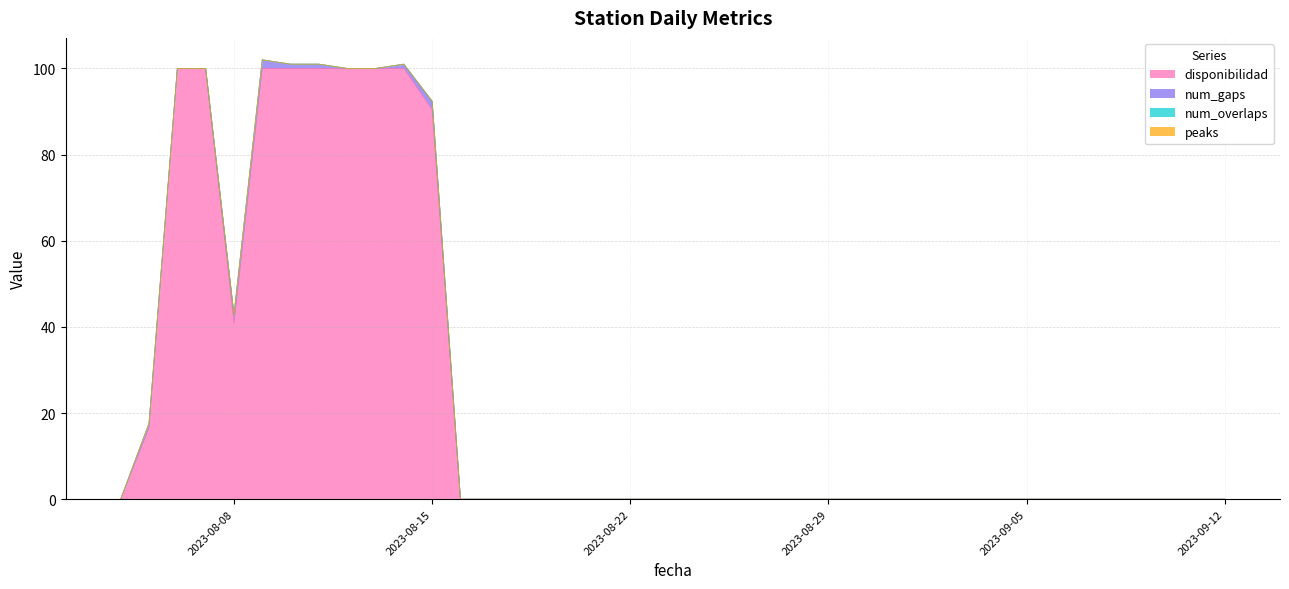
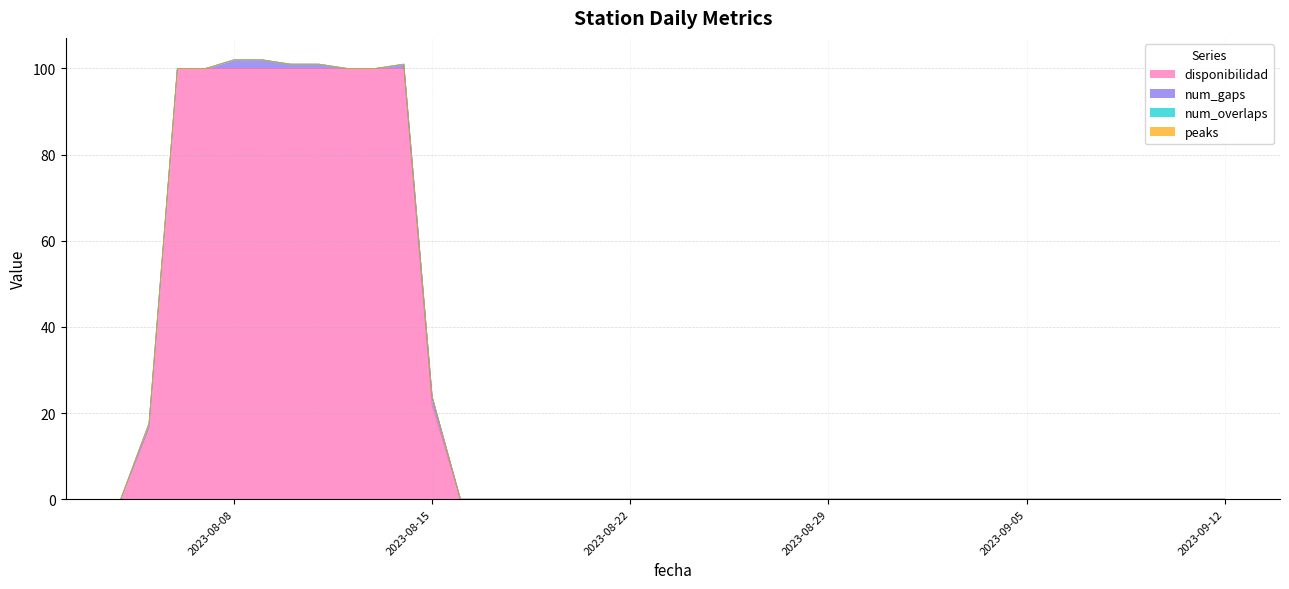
disponibilidad, 2023-08-08: 41 -> 100
disponibilidad, 2023-08-15: 90 -> 22
